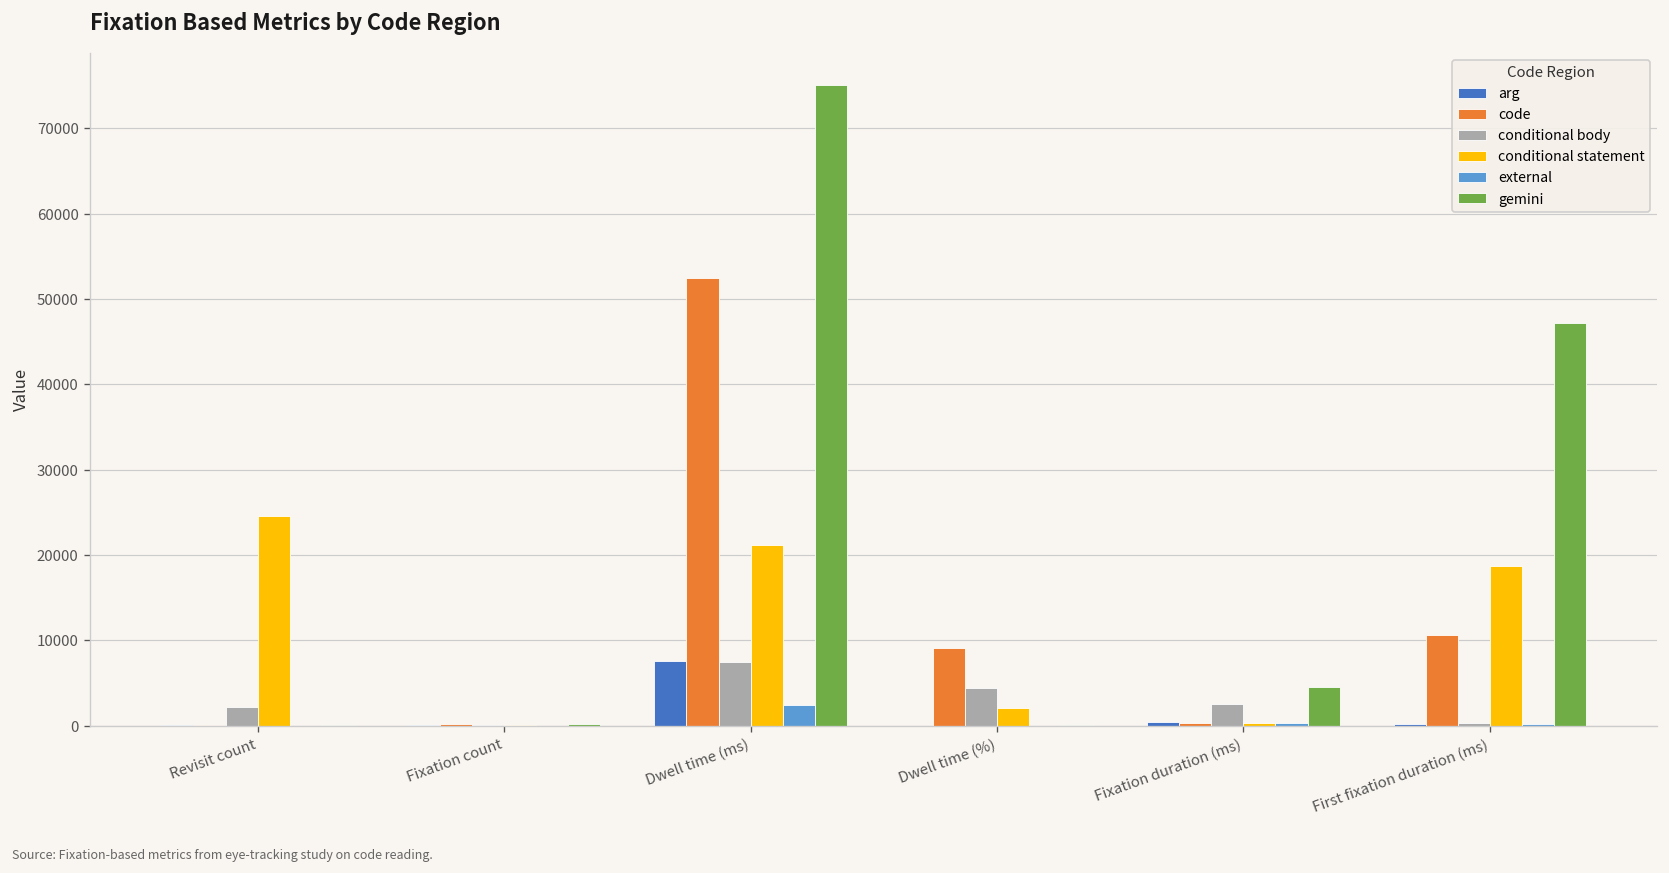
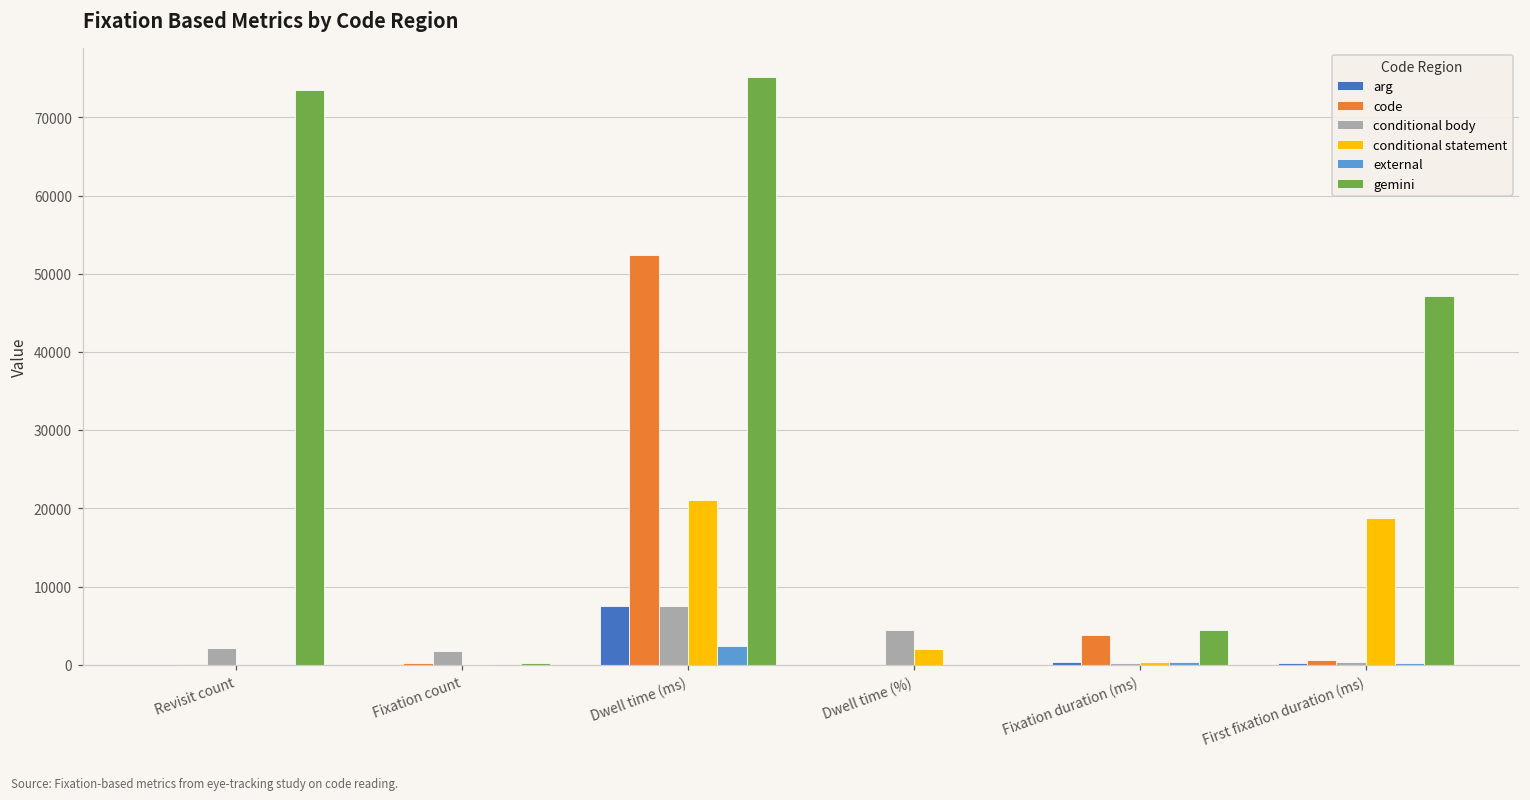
conditional statement, Revisit count: 25000 -> 0
gemini, Revisit count: 0 -> 74000
conditional body, Fixation count: 0 -> 2000
code, Dwell time (%): 9000 -> 0
code, Fixation duration (ms): 0 -> 4000
conditional body, Fixation duration (ms): 2000 -> 0
code, First fixation duration (ms): 11000 -> 1000
